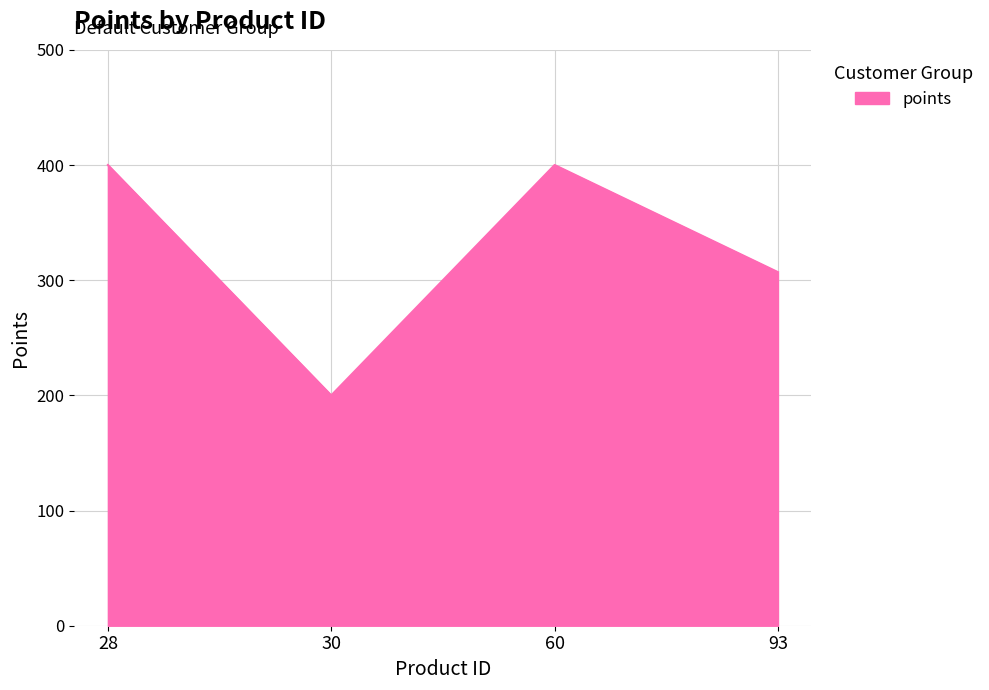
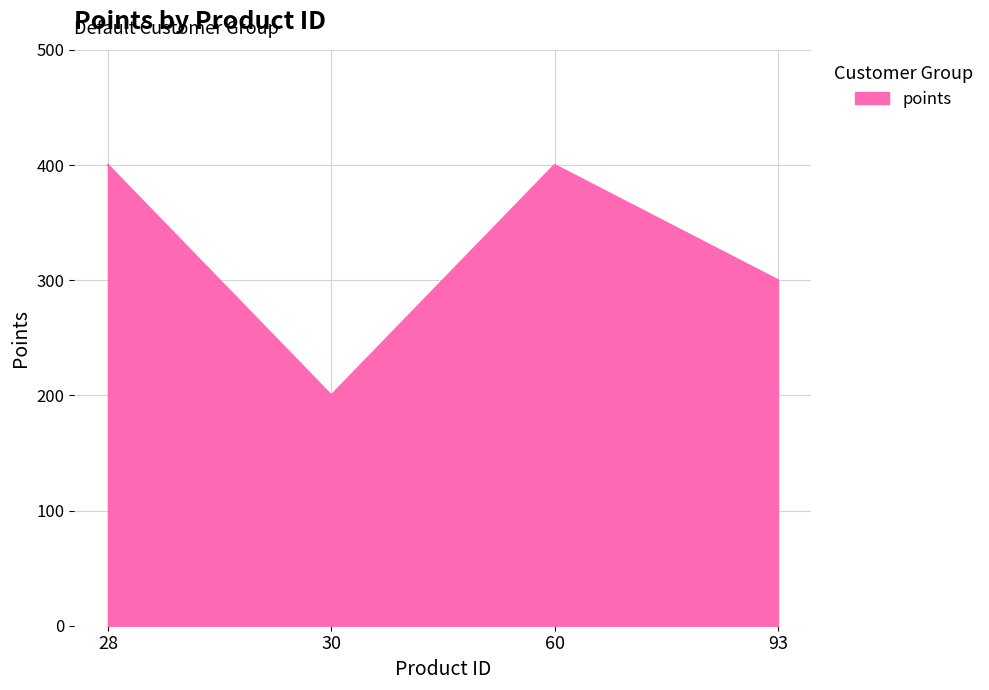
93: 307 -> 300
